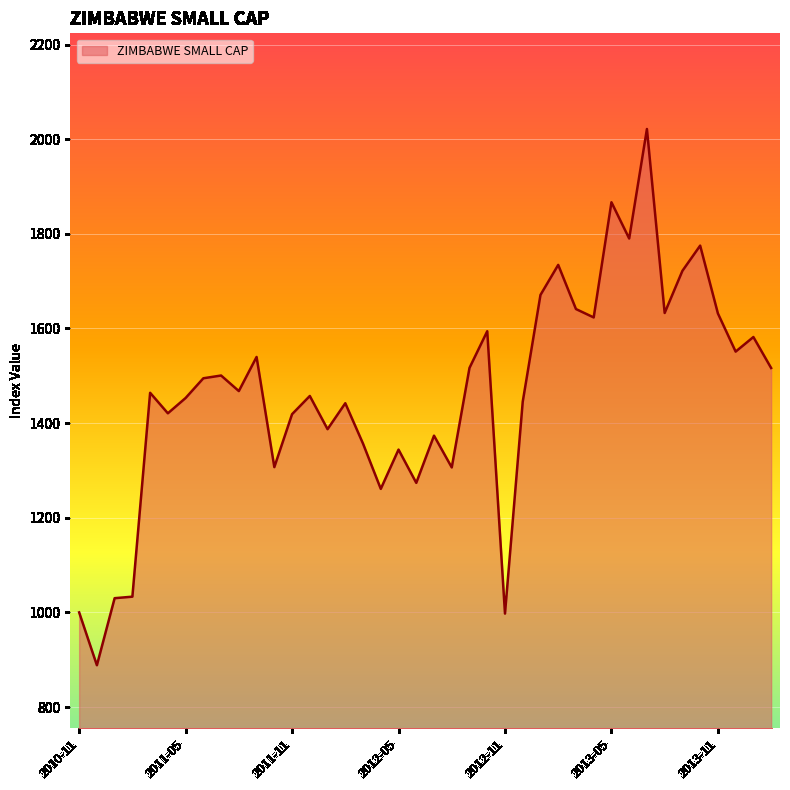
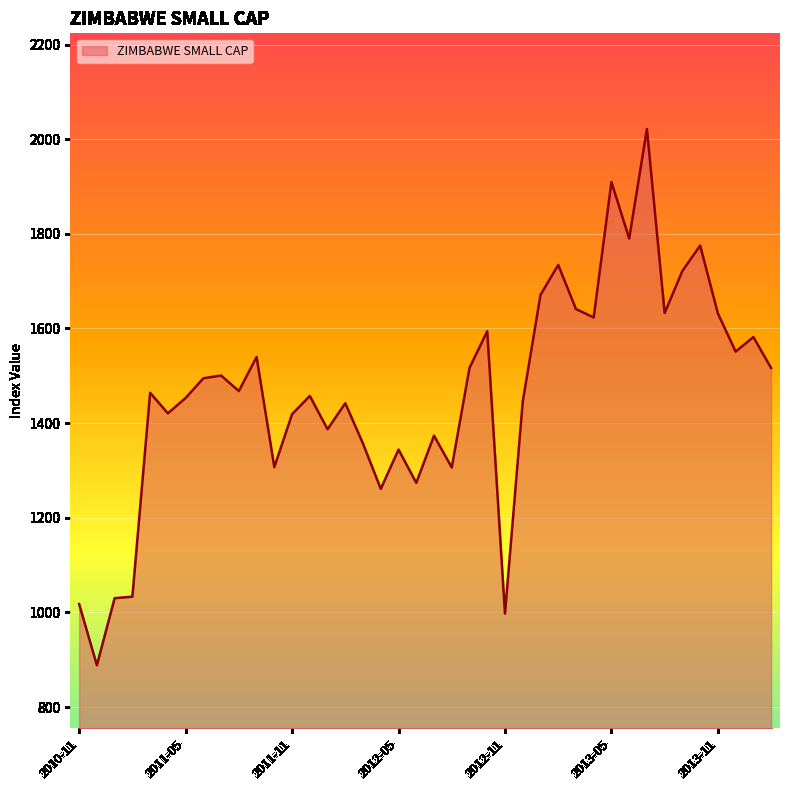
2010-11: 1000 -> 1020
2013-05: 1870 -> 1910
